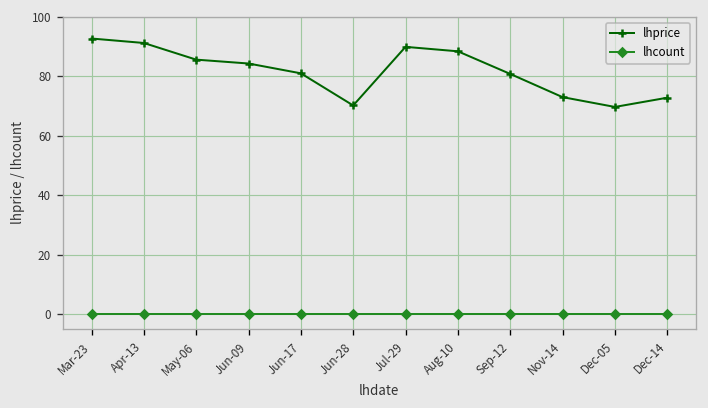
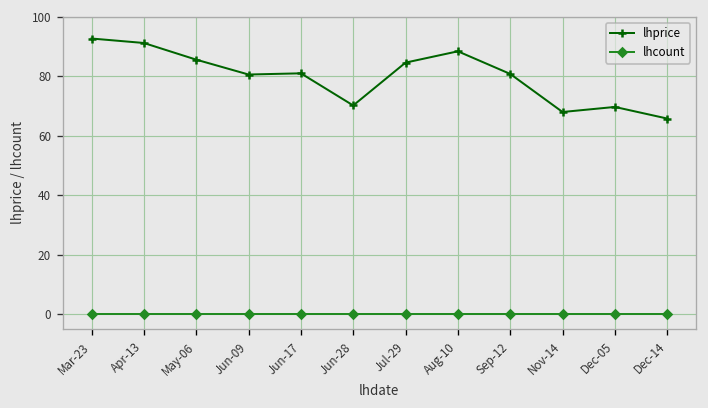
lhprice, Jun-09: 84 -> 81
lhprice, Jul-29: 90 -> 85
lhprice, Nov-14: 73 -> 68
lhprice, Dec-14: 73 -> 66
